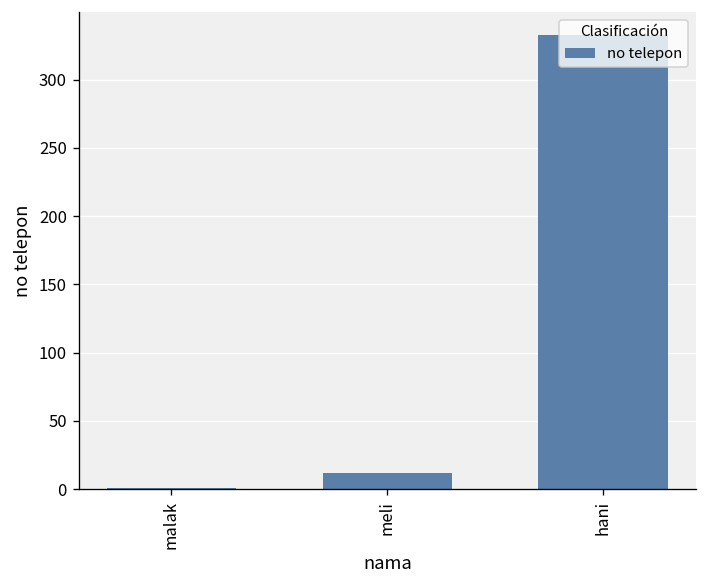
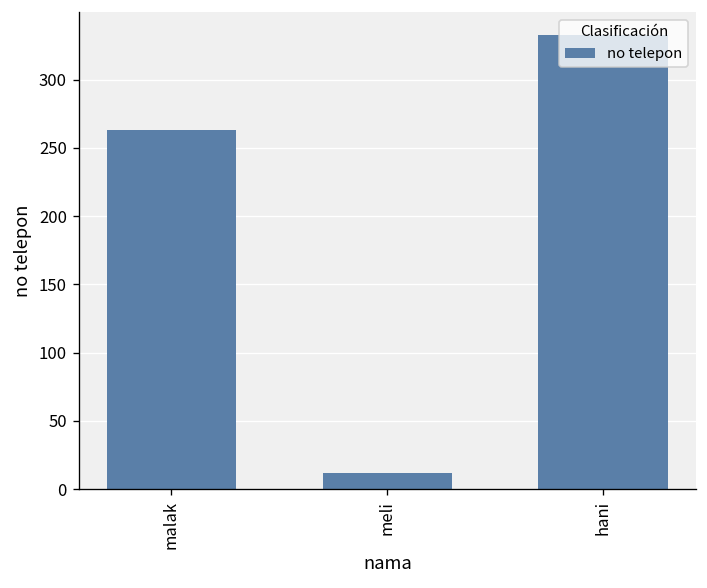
malak: 1 -> 263
